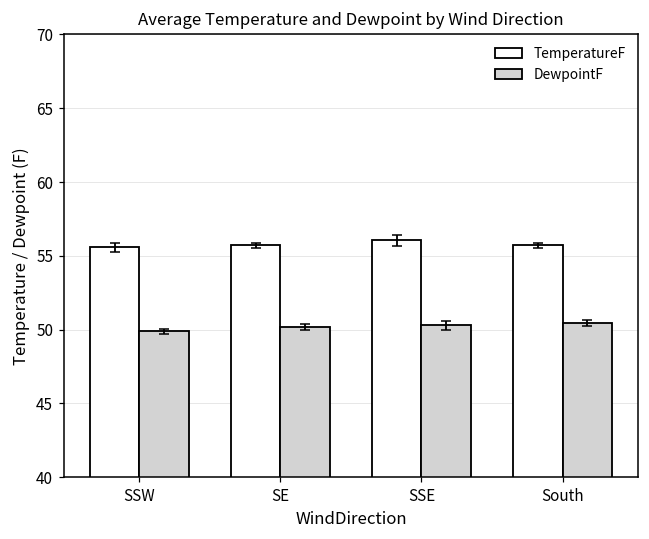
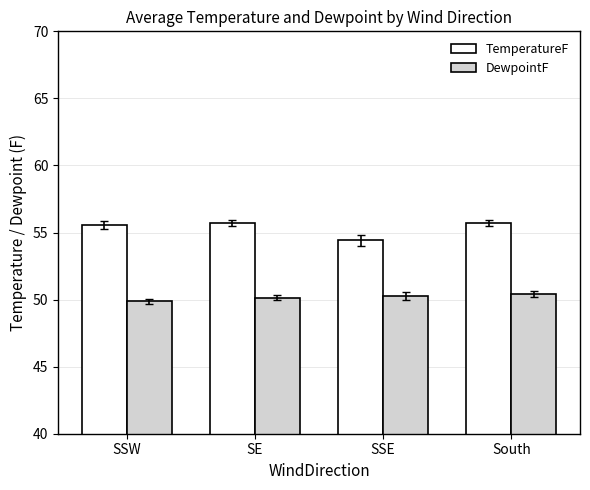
TemperatureF, SSE: 56.0 -> 54.4
